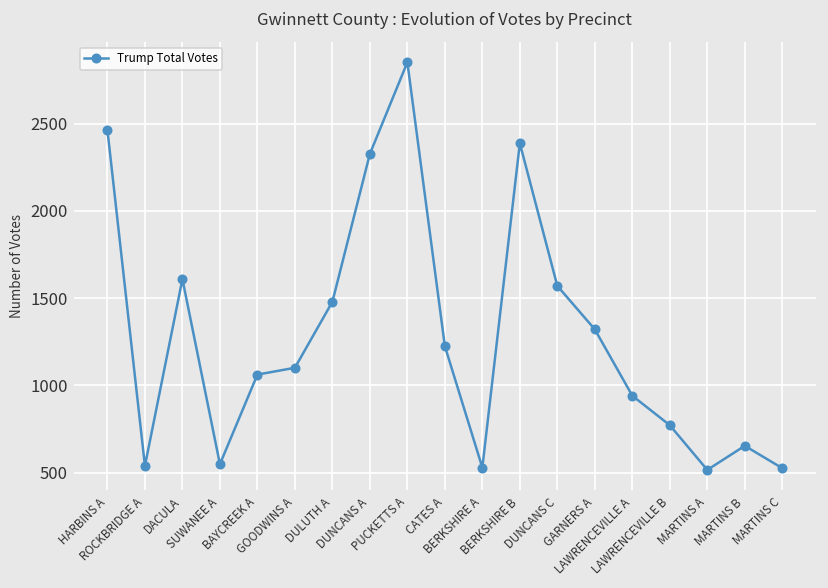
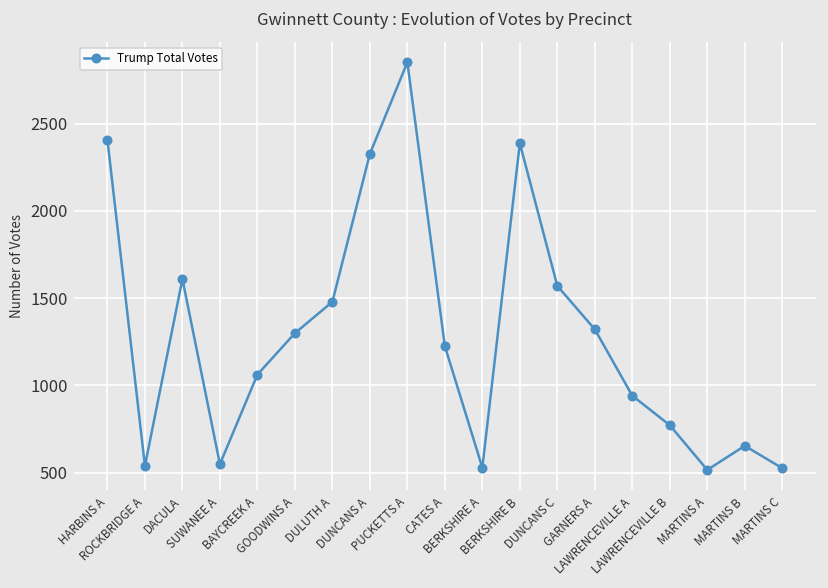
HARBINS A: 2460 -> 2410
GOODWINS A: 1100 -> 1300
